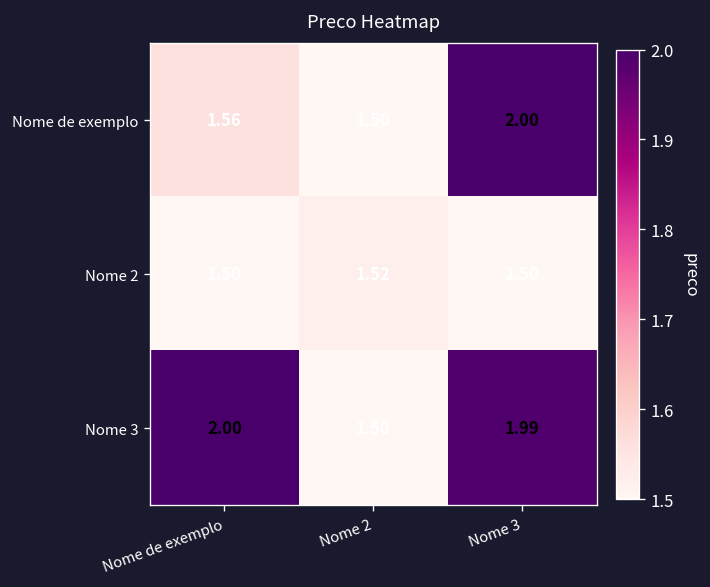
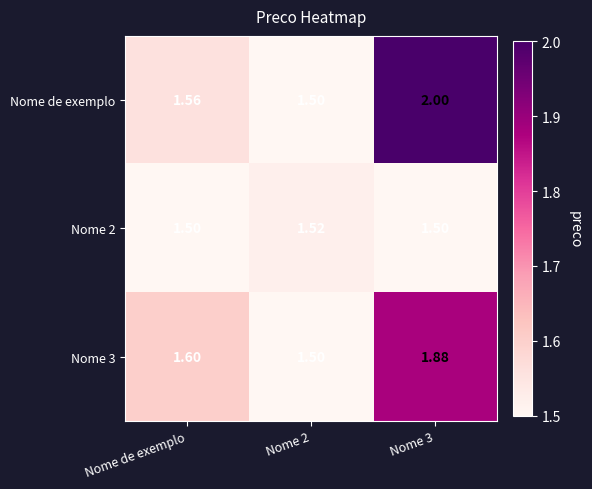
Nome 3, Nome de exemplo: 2.00 -> 1.60
Nome 3, Nome 3: 1.99 -> 1.88
